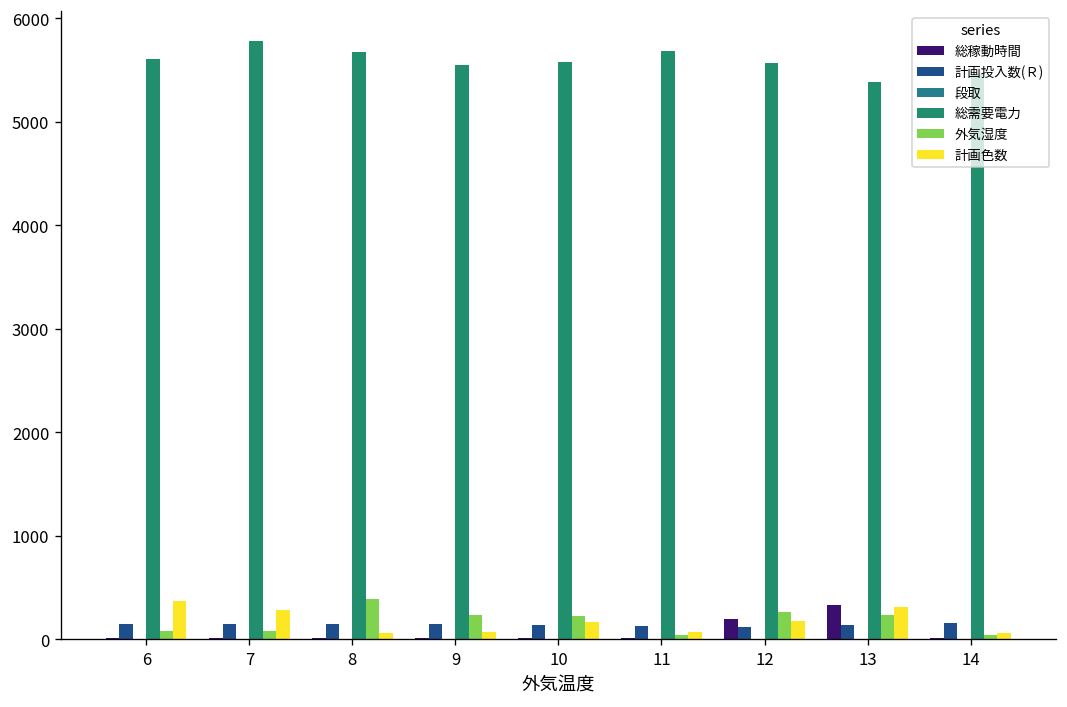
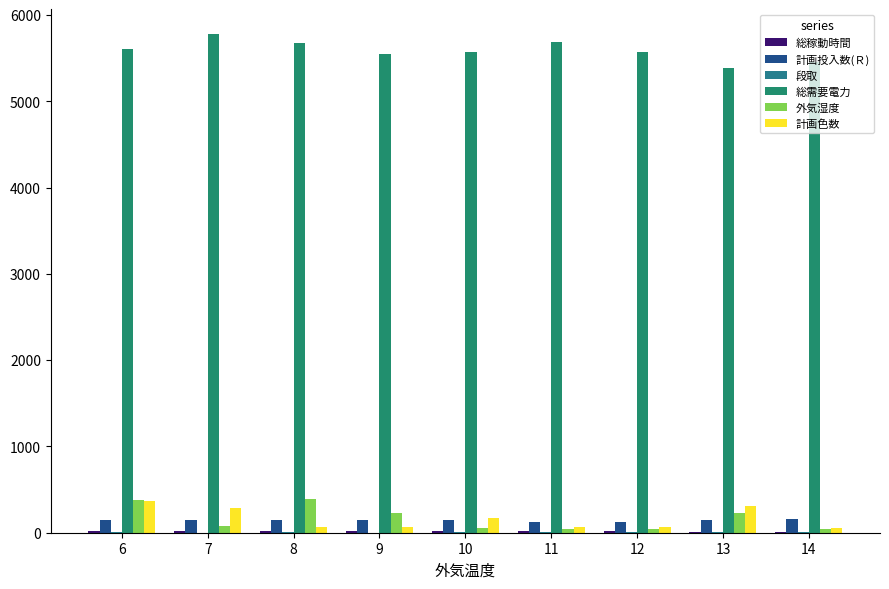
外気湿度, 6: 100 -> 400
外気湿度, 10: 200 -> 100
総稼動時間, 12: 200 -> 0
外気湿度, 12: 300 -> 0
計画色数, 12: 200 -> 100
総稼動時間, 13: 300 -> 0
